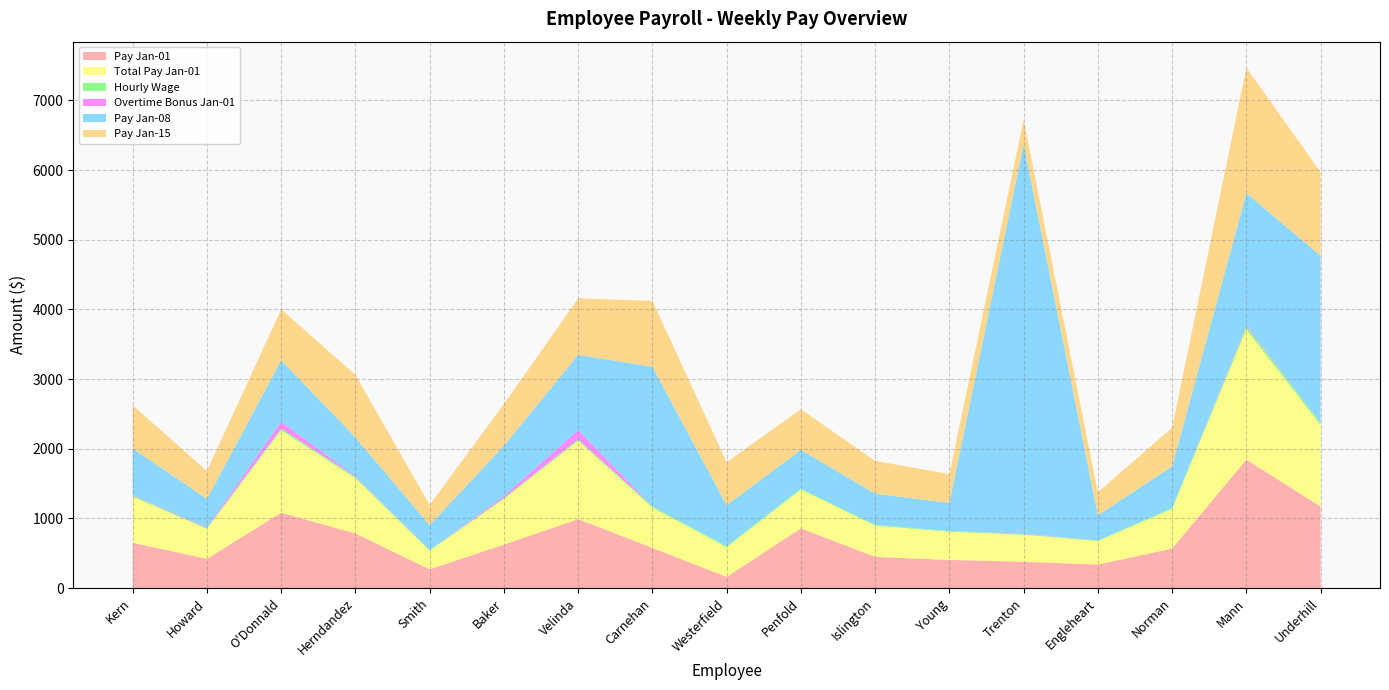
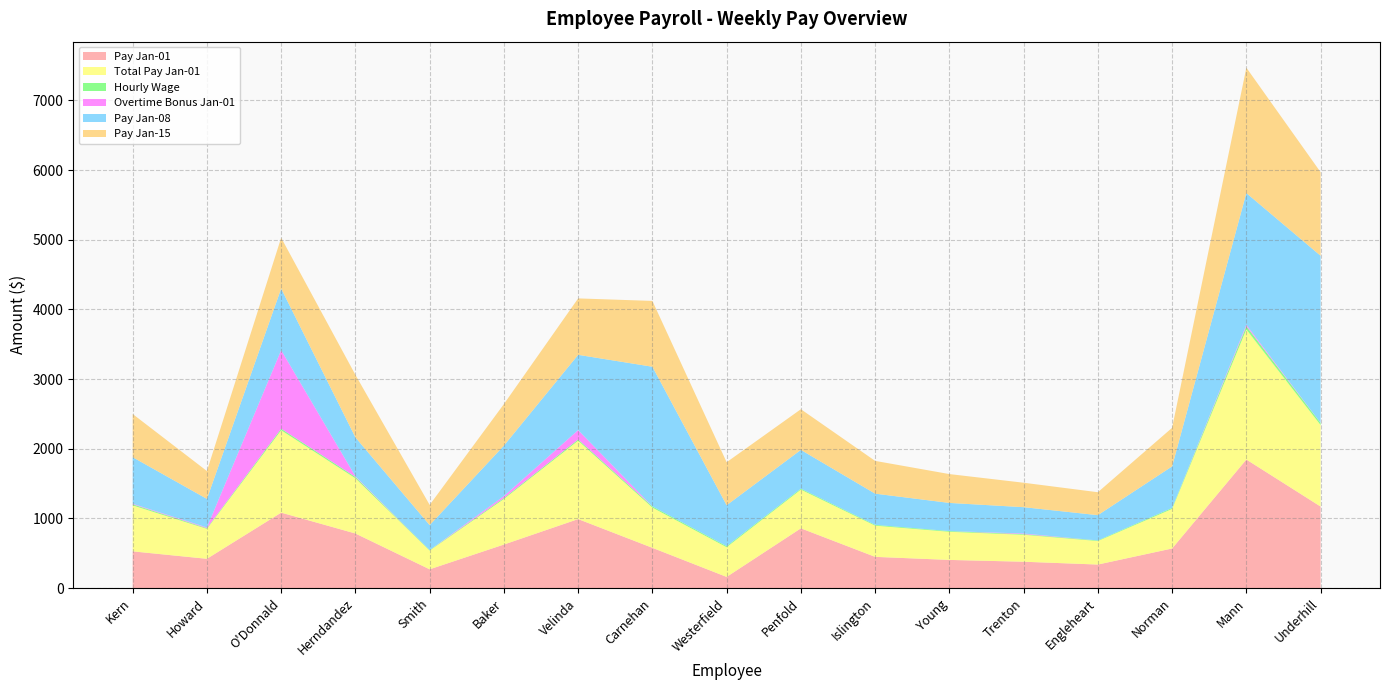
Pay Jan-01, Kern: 700 -> 500
Overtime Bonus Jan-01, O'Donnald: 100 -> 1100
Pay Jan-08, Trenton: 5600 -> 400
